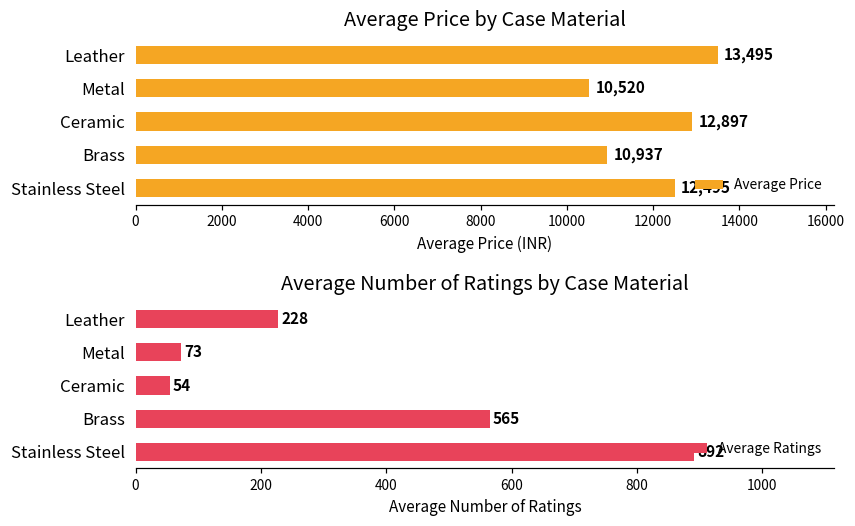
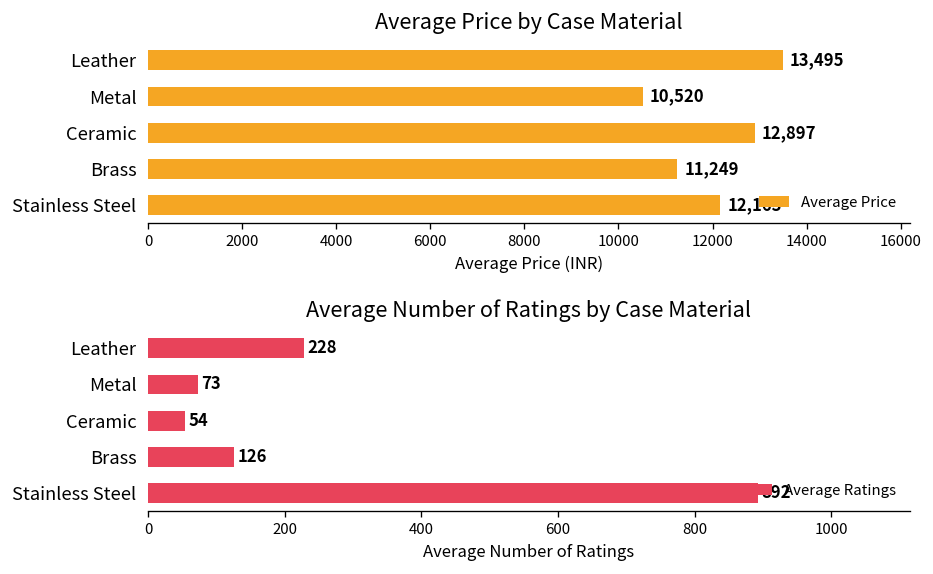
Average Price by Case Material, Brass: 10,937 -> 11,249
Average Price by Case Material, Stainless Steel: 12,495 -> 12,163
Average Number of Ratings by Case Material, Brass: 565 -> 126
